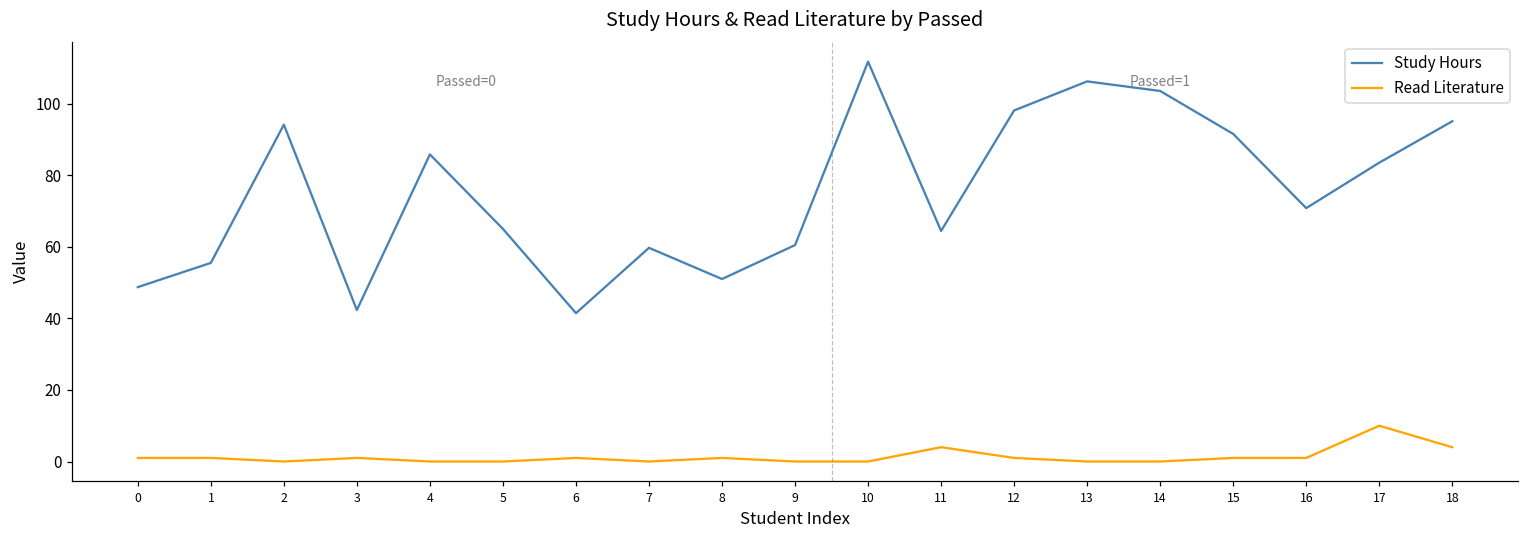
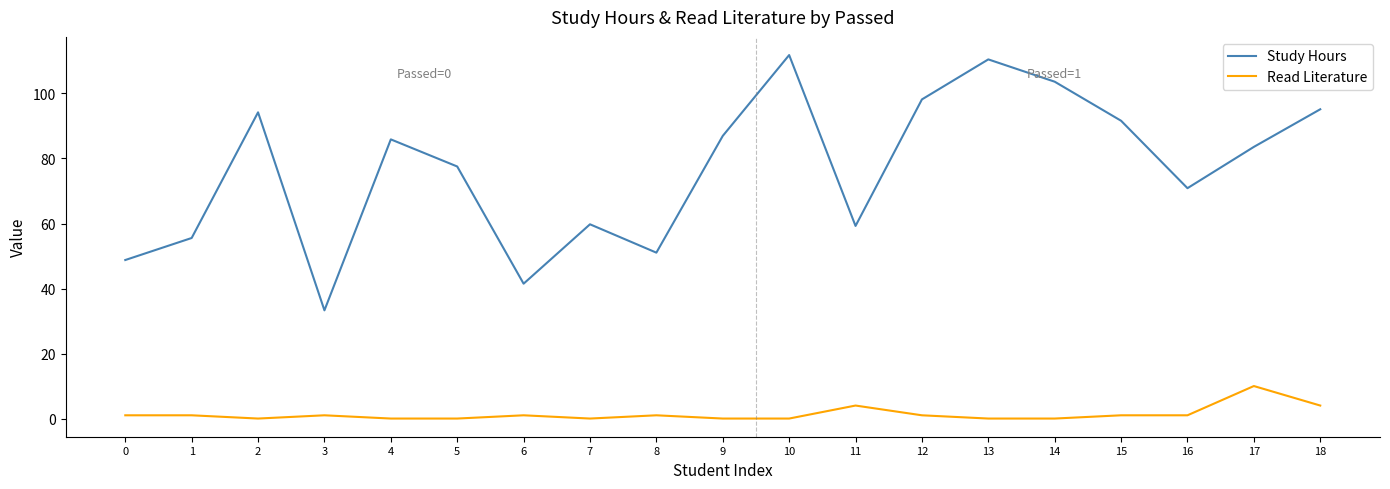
Study Hours, 3: 42 -> 33
Study Hours, 5: 65 -> 78
Study Hours, 9: 61 -> 87
Study Hours, 11: 64 -> 59
Study Hours, 13: 106 -> 110
